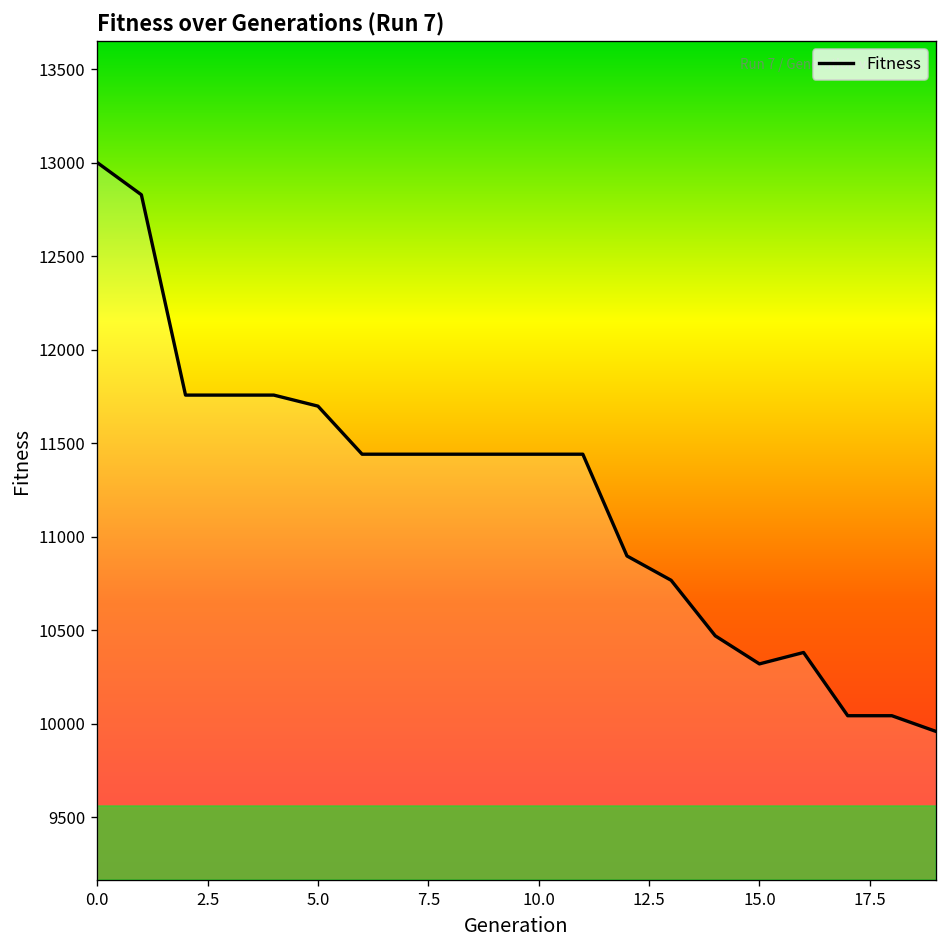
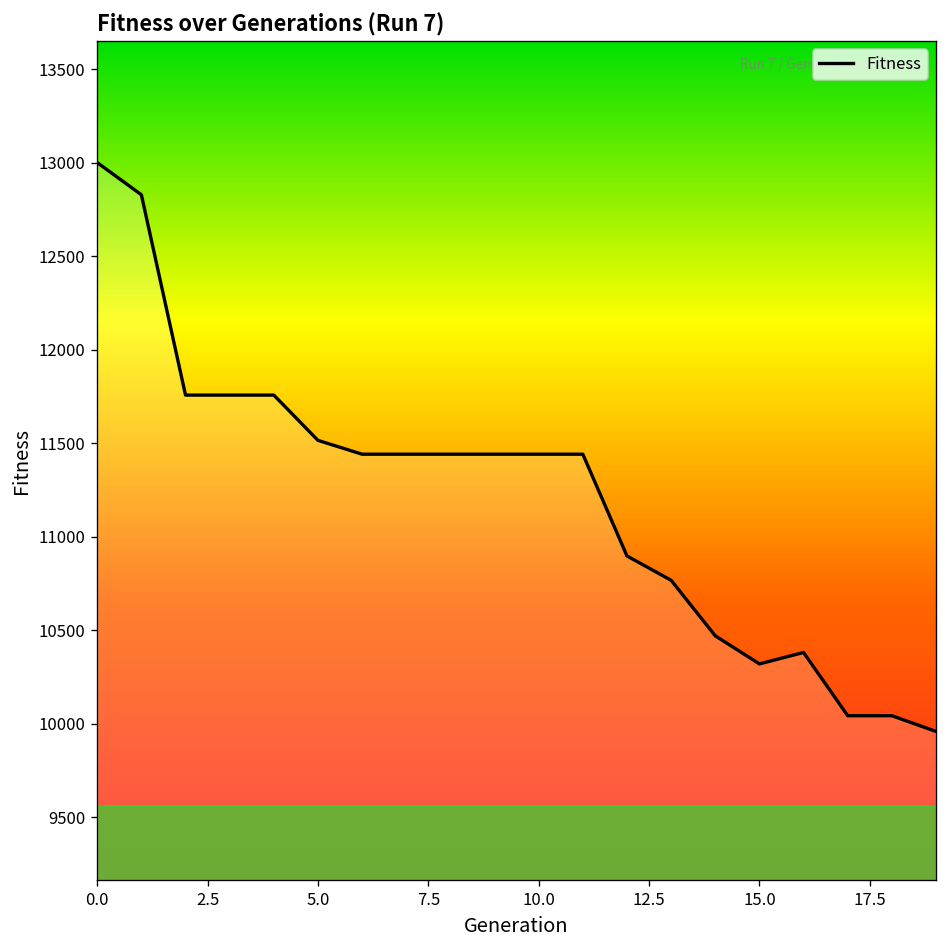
5.0: 11700 -> 11520
